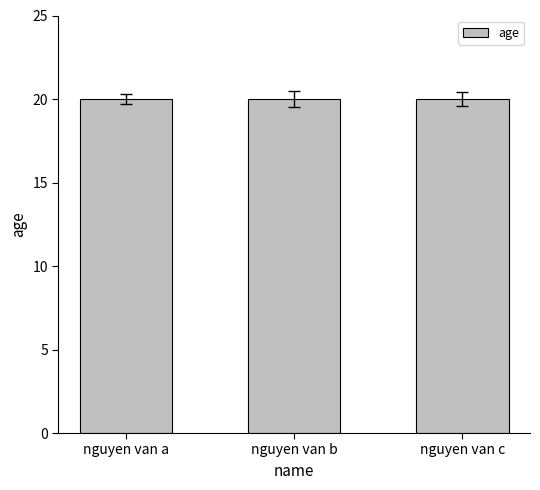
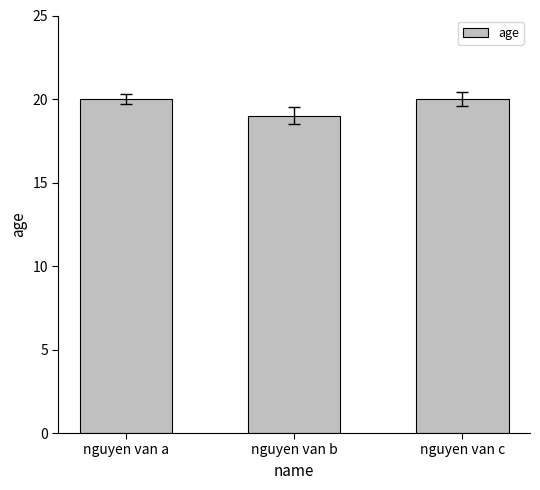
age, nguyen van b: 20 -> 19
